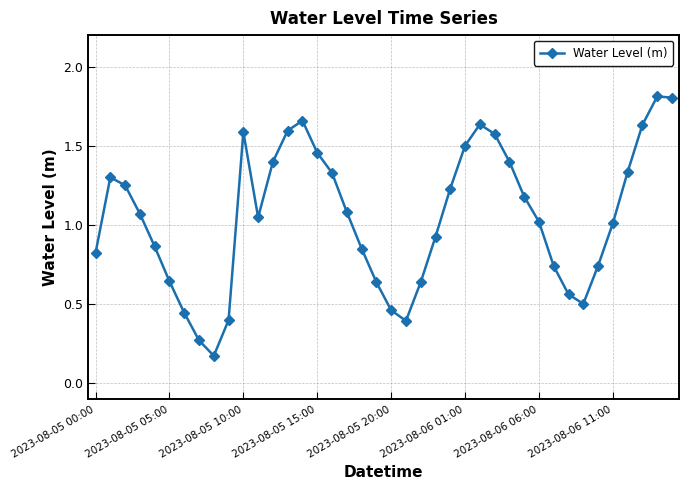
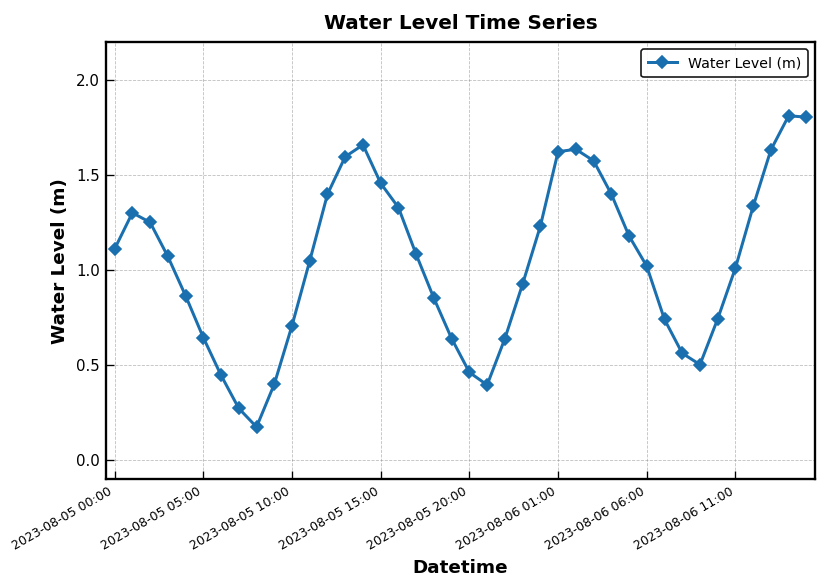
2023-08-05 00:00: 0.82 -> 1.11
2023-08-05 10:00: 1.59 -> 0.71
2023-08-06 01:00: 1.50 -> 1.62
